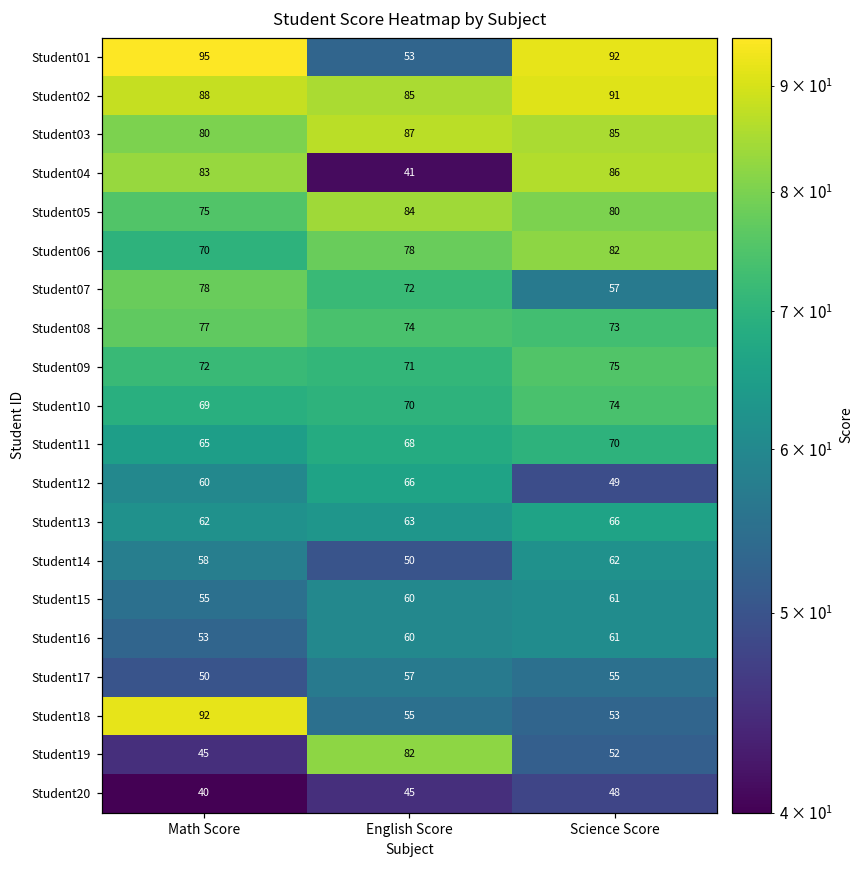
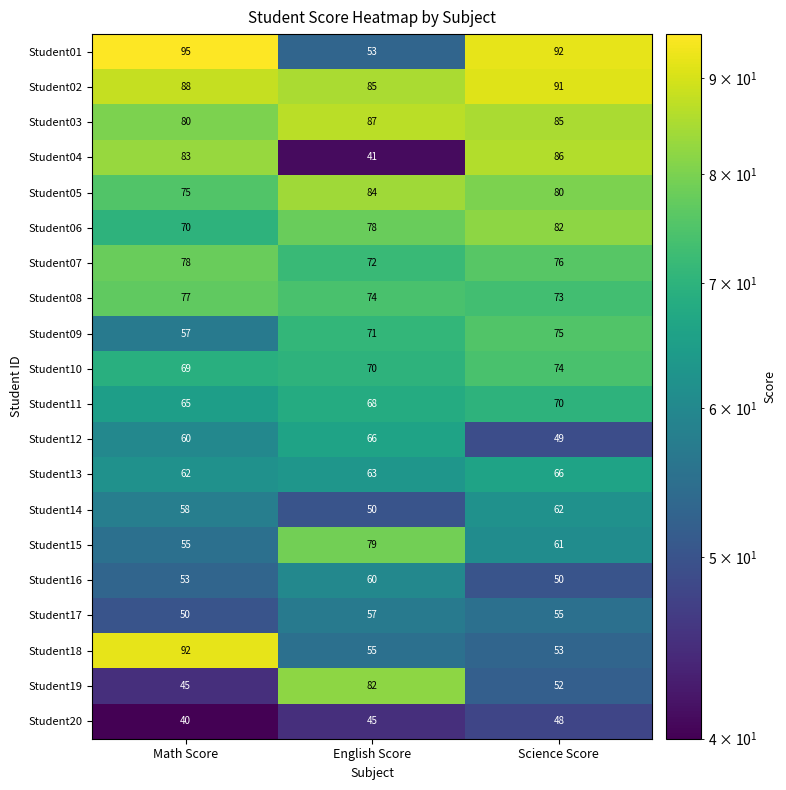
Student07, Science Score: 57 -> 76
Student09, Math Score: 72 -> 57
Student15, English Score: 60 -> 79
Student16, Science Score: 61 -> 50
